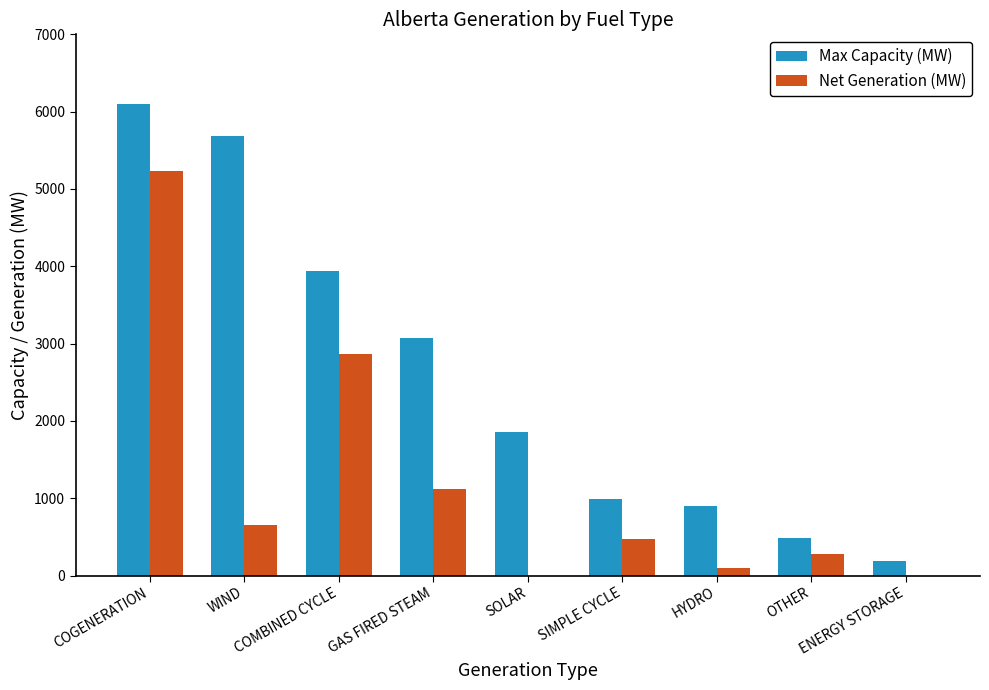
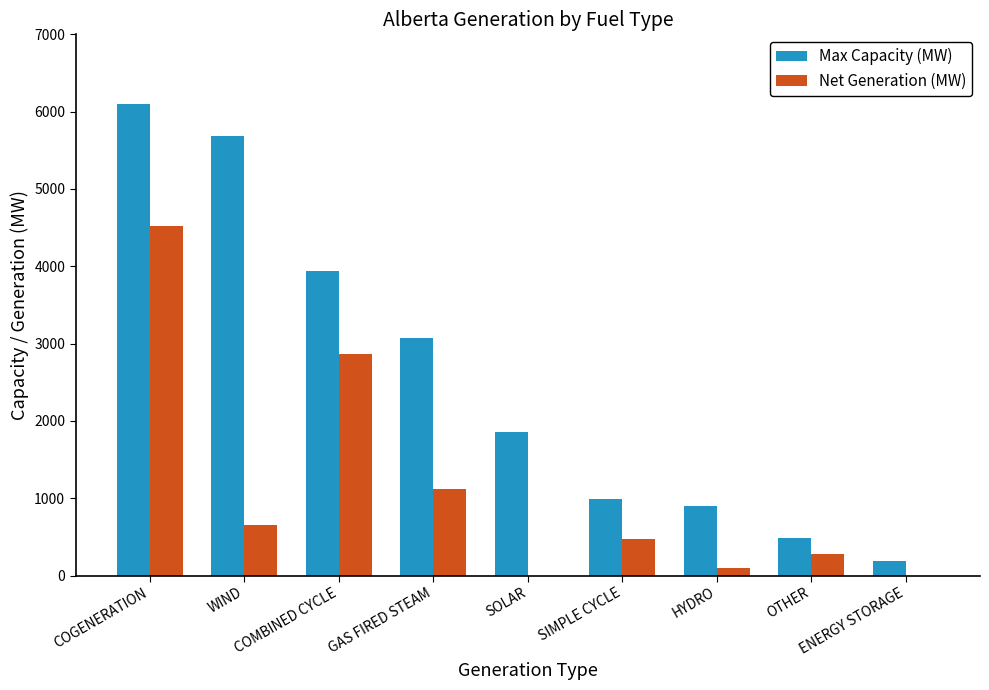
Net Generation (MW), COGENERATION: 5200 -> 4500
